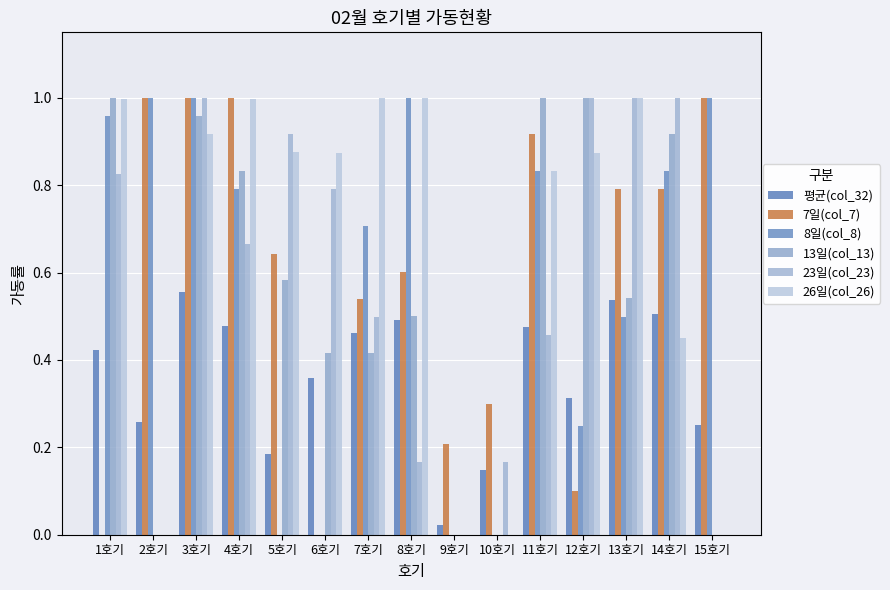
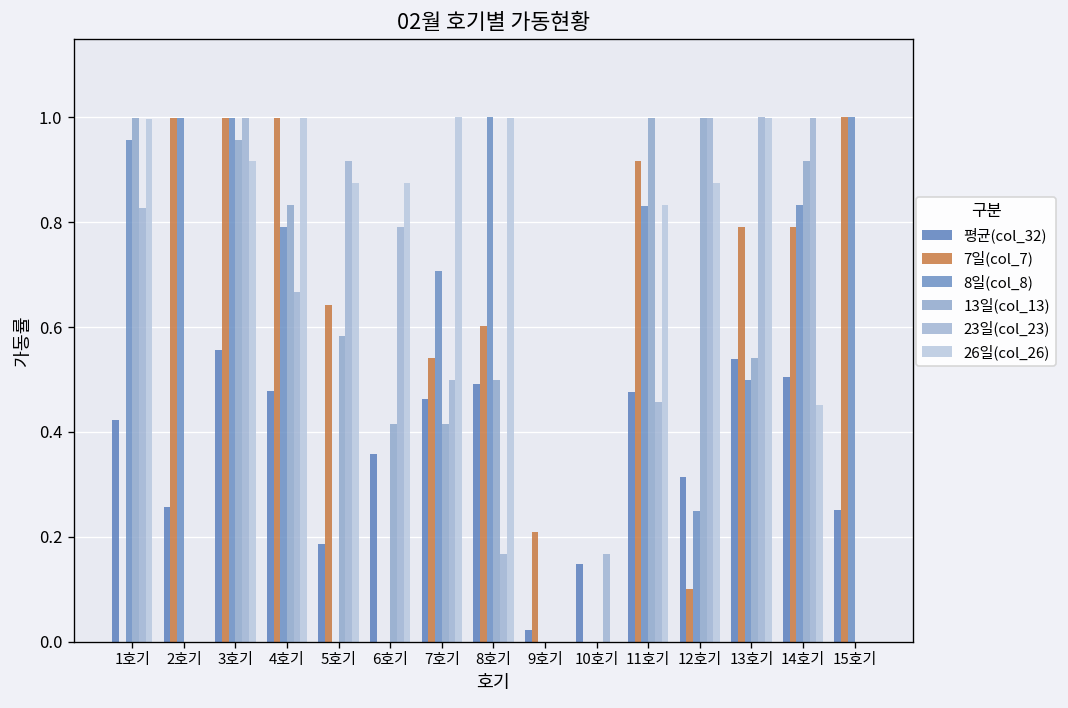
7일(col_7), 10호기: 0.3 -> 0.0
